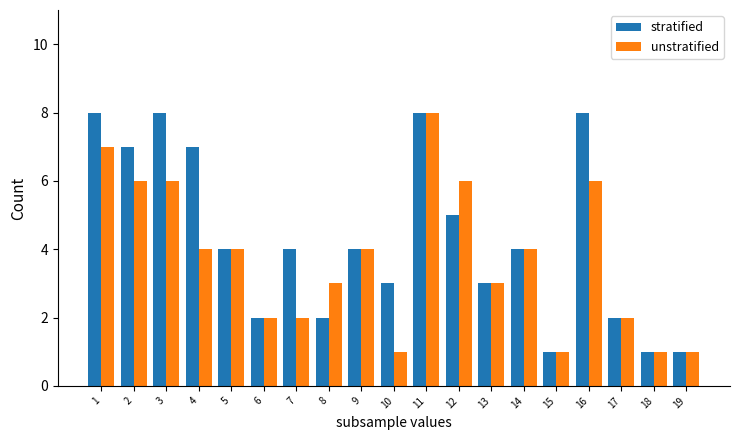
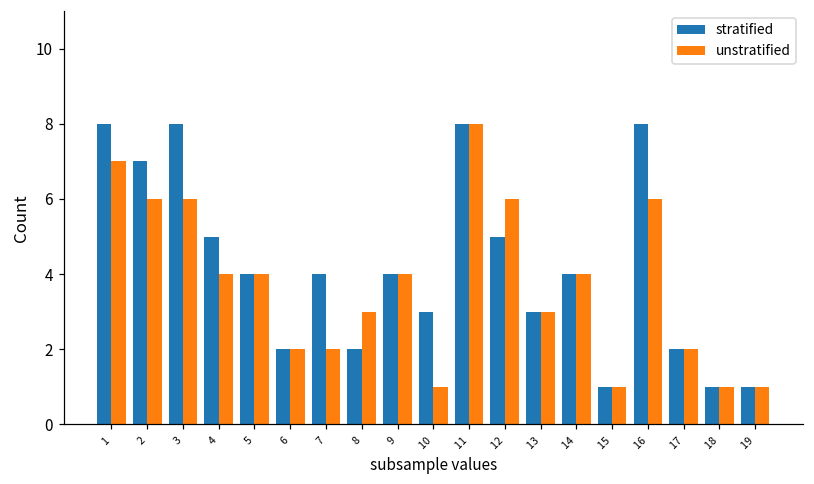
stratified, 4: 7 -> 5
